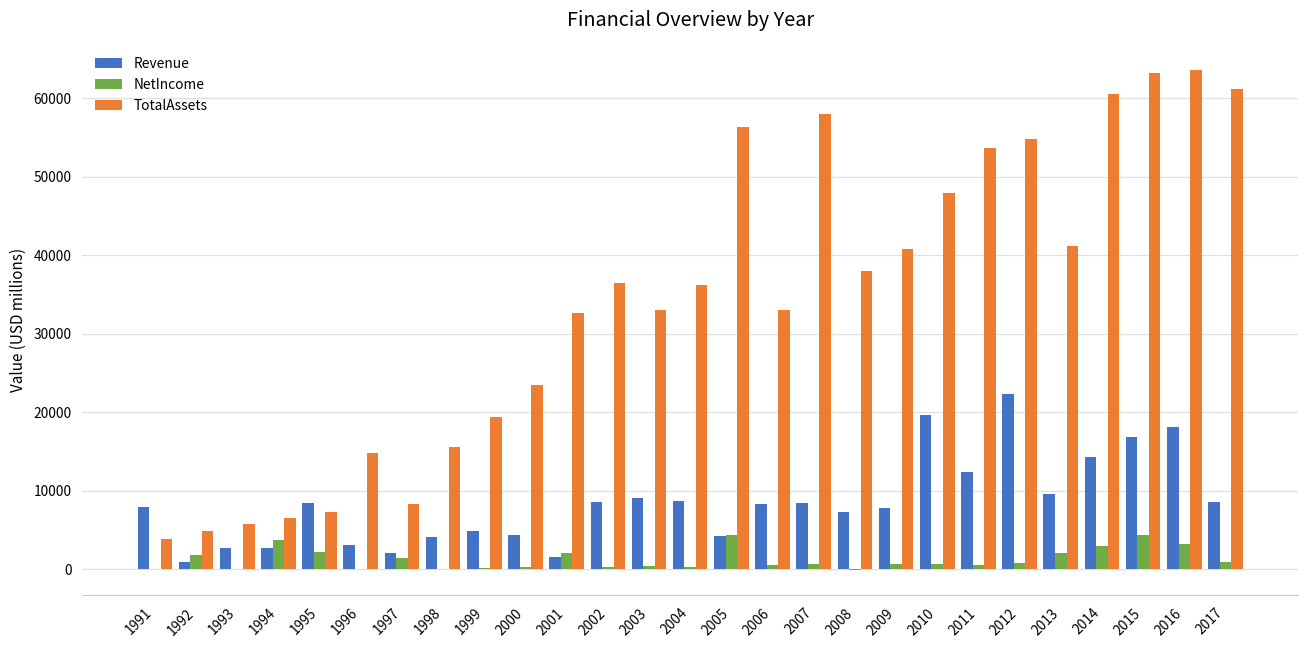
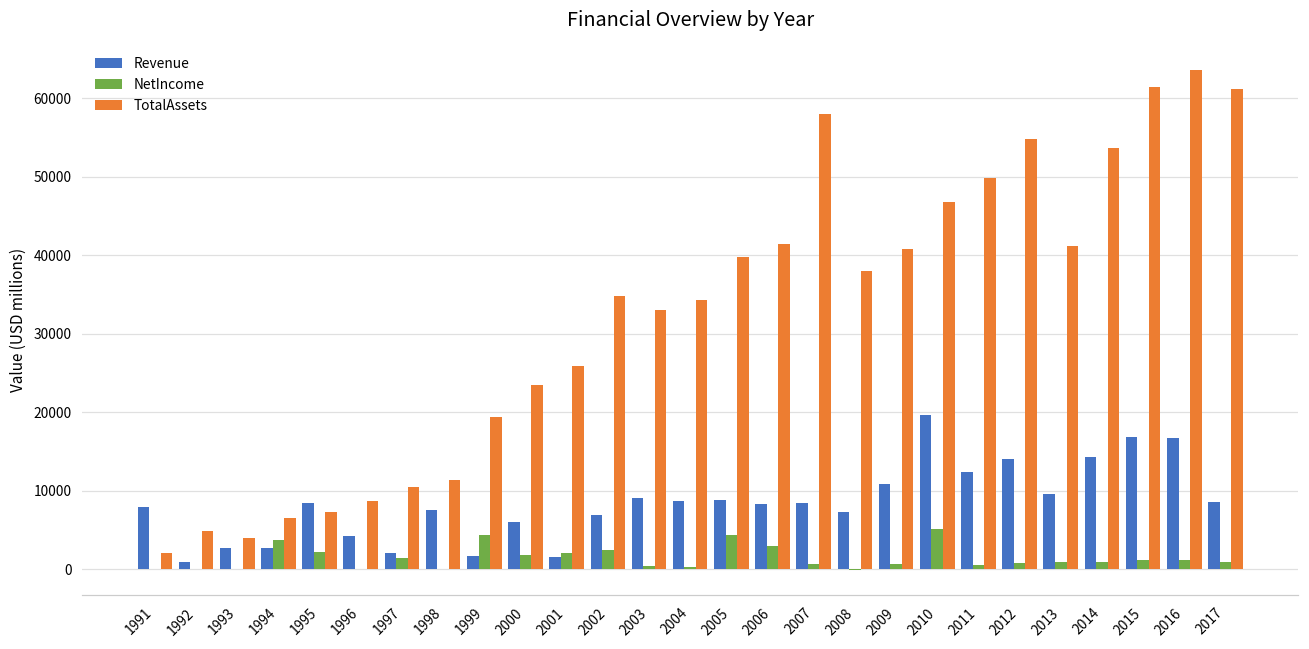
TotalAssets, 1991: 4000 -> 2000
NetIncome, 1992: 2000 -> 0
TotalAssets, 1993: 6000 -> 4000
Revenue, 1996: 3000 -> 4000
TotalAssets, 1996: 15000 -> 9000
TotalAssets, 1997: 8000 -> 10000
Revenue, 1998: 4000 -> 8000
TotalAssets, 1998: 16000 -> 11000
Revenue, 1999: 5000 -> 2000
NetIncome, 1999: 0 -> 4000
Revenue, 2000: 4000 -> 6000
NetIncome, 2000: 0 -> 2000
TotalAssets, 2001: 33000 -> 26000
Revenue, 2002: 9000 -> 7000
NetIncome, 2002: 0 -> 3000
TotalAssets, 2002: 36000 -> 35000
TotalAssets, 2004: 36000 -> 34000
Revenue, 2005: 4000 -> 9000
TotalAssets, 2005: 56000 -> 40000
NetIncome, 2006: 1000 -> 3000
TotalAssets, 2006: 33000 -> 41000
Revenue, 2009: 8000 -> 11000
NetIncome, 2010: 1000 -> 5000
TotalAssets, 2010: 48000 -> 47000
TotalAssets, 2011: 54000 -> 50000
Revenue, 2012: 22000 -> 14000
NetIncome, 2013: 2000 -> 1000
NetIncome, 2014: 3000 -> 1000
TotalAssets, 2014: 60000 -> 54000
NetIncome, 2015: 4000 -> 1000
TotalAssets, 2015: 63000 -> 61000
Revenue, 2016: 18000 -> 17000
NetIncome, 2016: 3000 -> 1000
